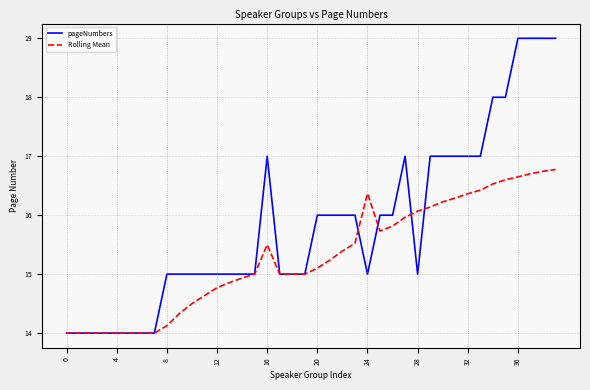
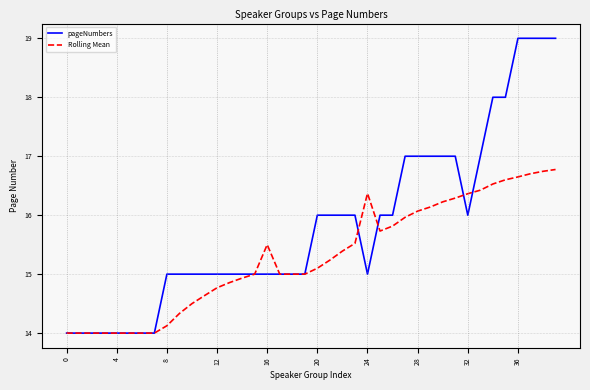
pageNumbers, 16: 17 -> 15
pageNumbers, 28: 15 -> 17
pageNumbers, 32: 17 -> 16
